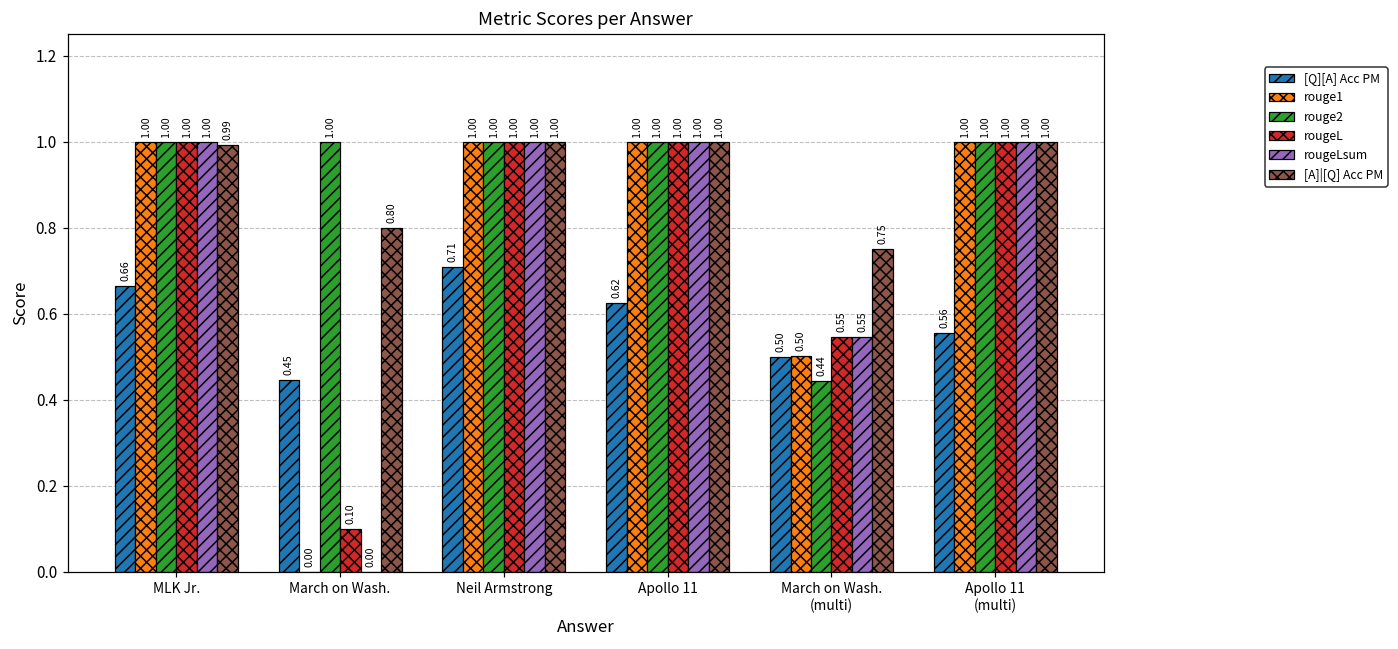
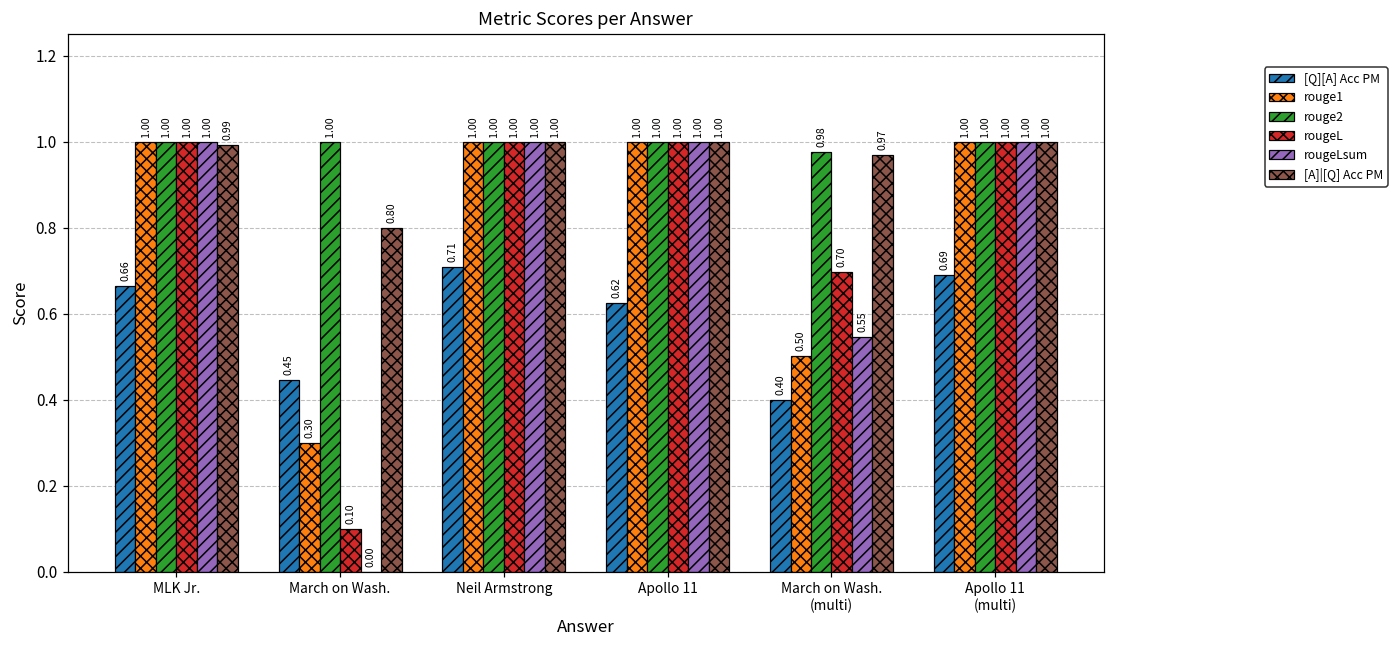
rouge1, March on Wash.: 0.00 -> 0.30
[Q][A] Acc PM, March on Wash. (multi): 0.50 -> 0.40
rouge2, March on Wash. (multi): 0.44 -> 0.98
rougeL, March on Wash. (multi): 0.55 -> 0.70
[A]|[Q] Acc PM, March on Wash. (multi): 0.75 -> 0.97
[Q][A] Acc PM, Apollo 11 (multi): 0.56 -> 0.69
